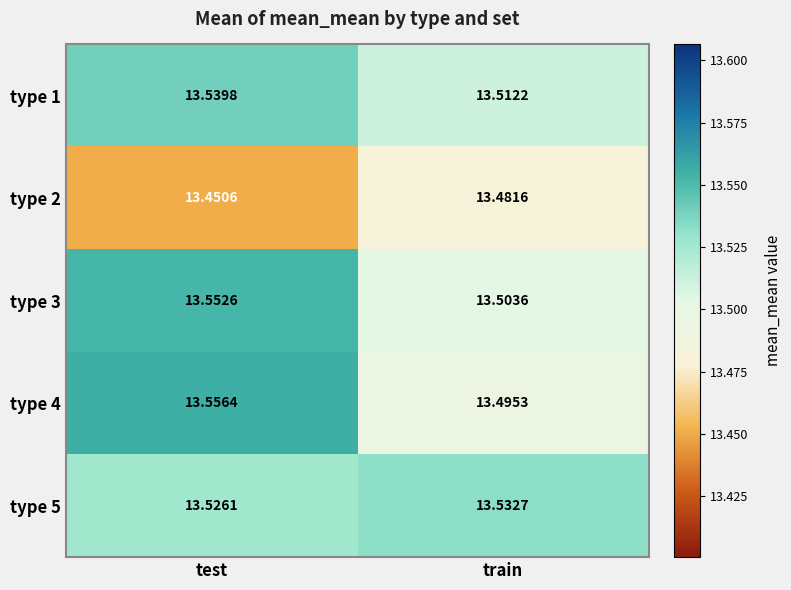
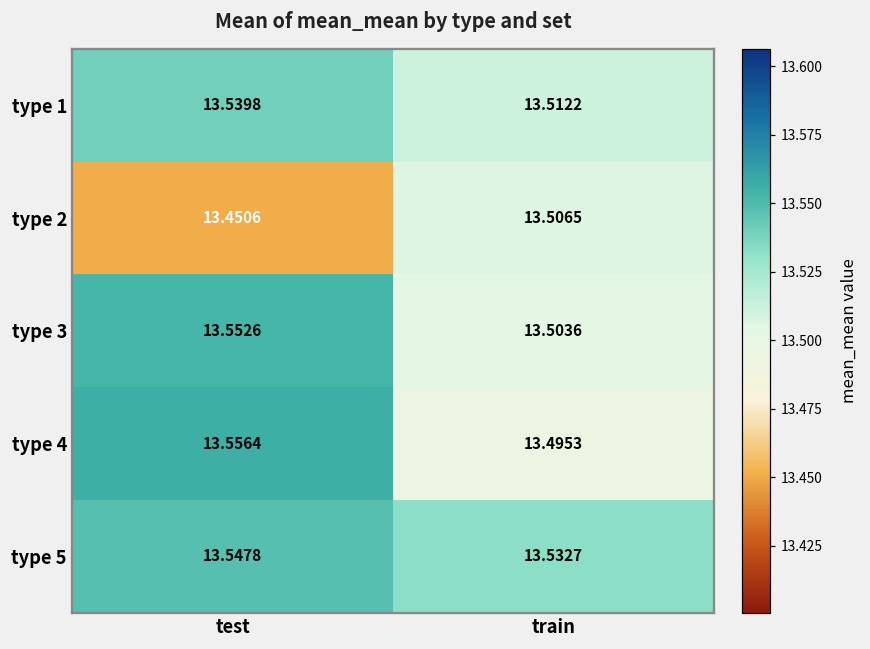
type 2, train: 13.4816 -> 13.5065
type 5, test: 13.5261 -> 13.5478
